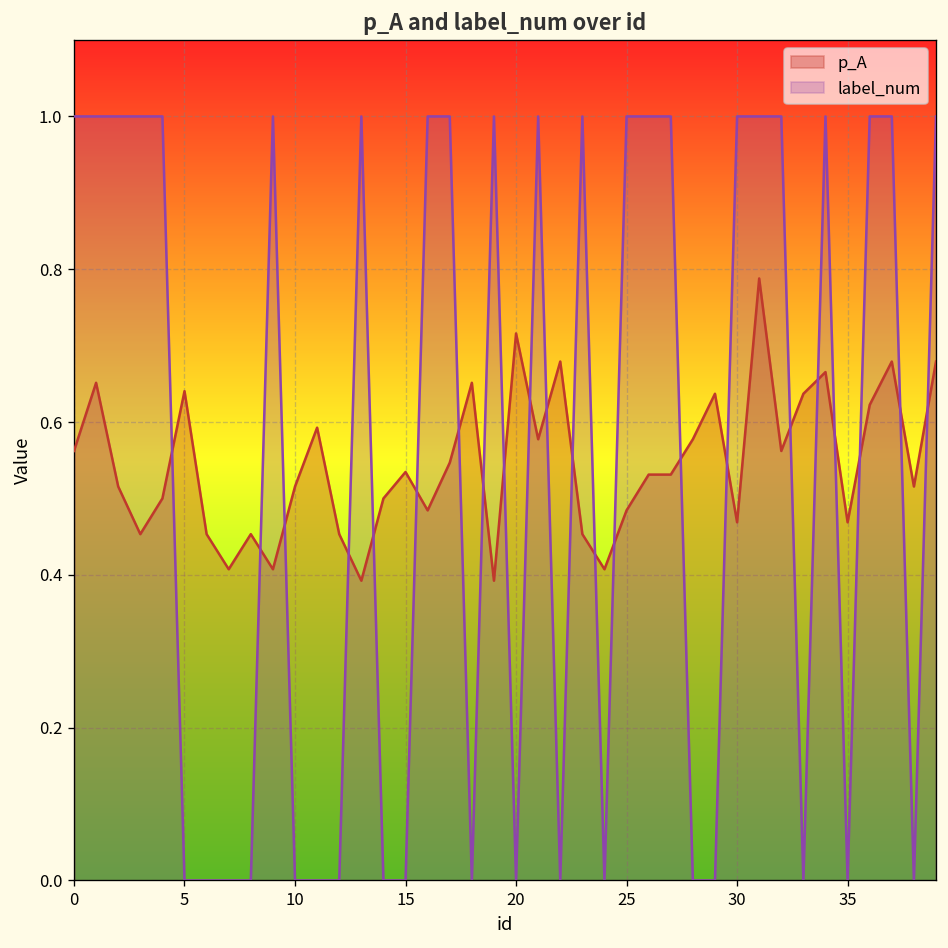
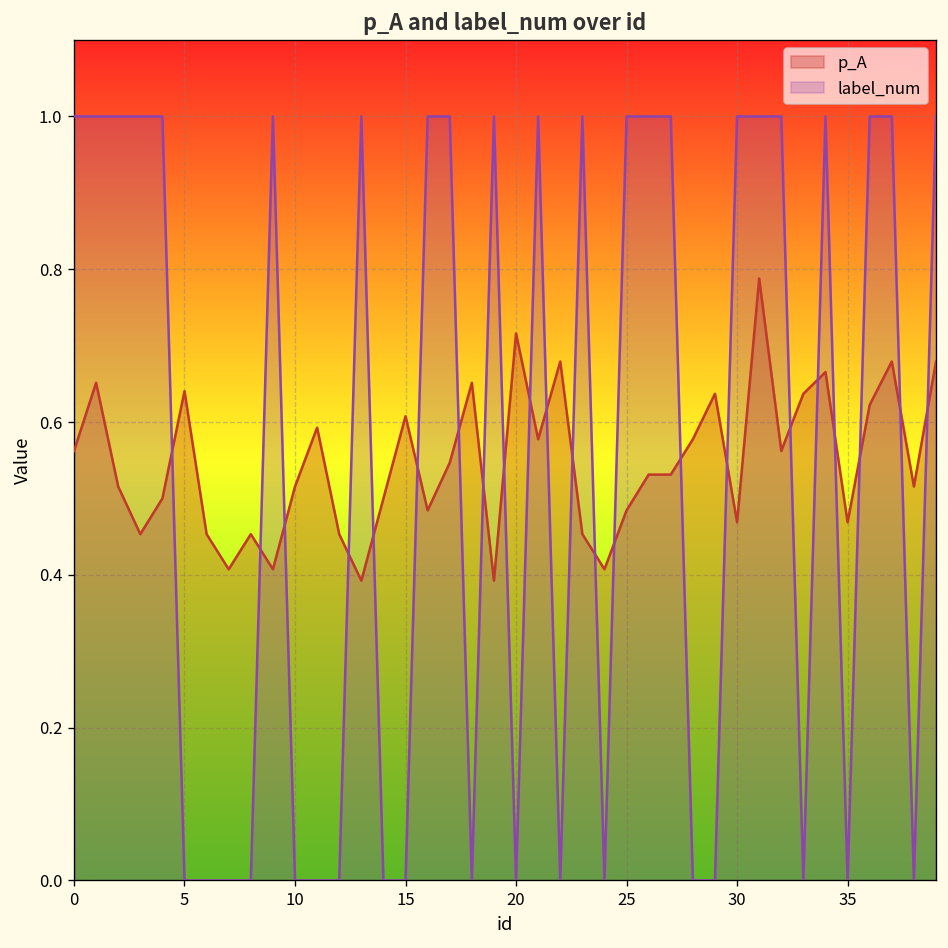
p_A, 15: 0.53 -> 0.61
